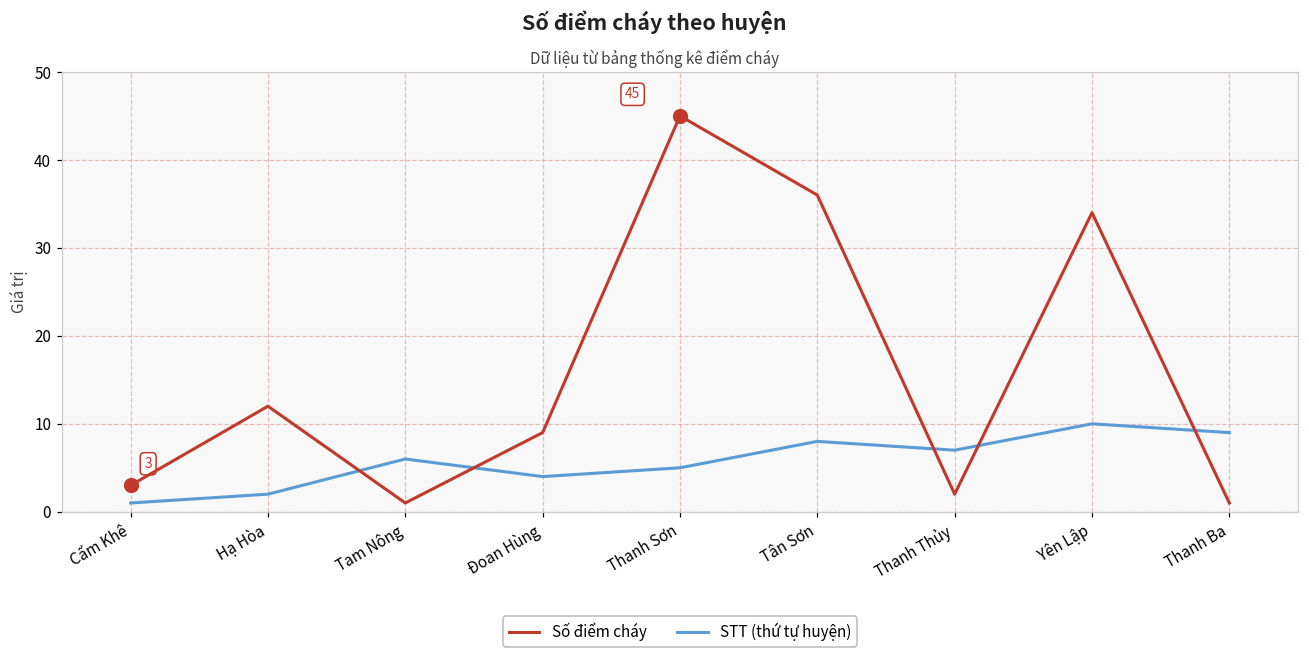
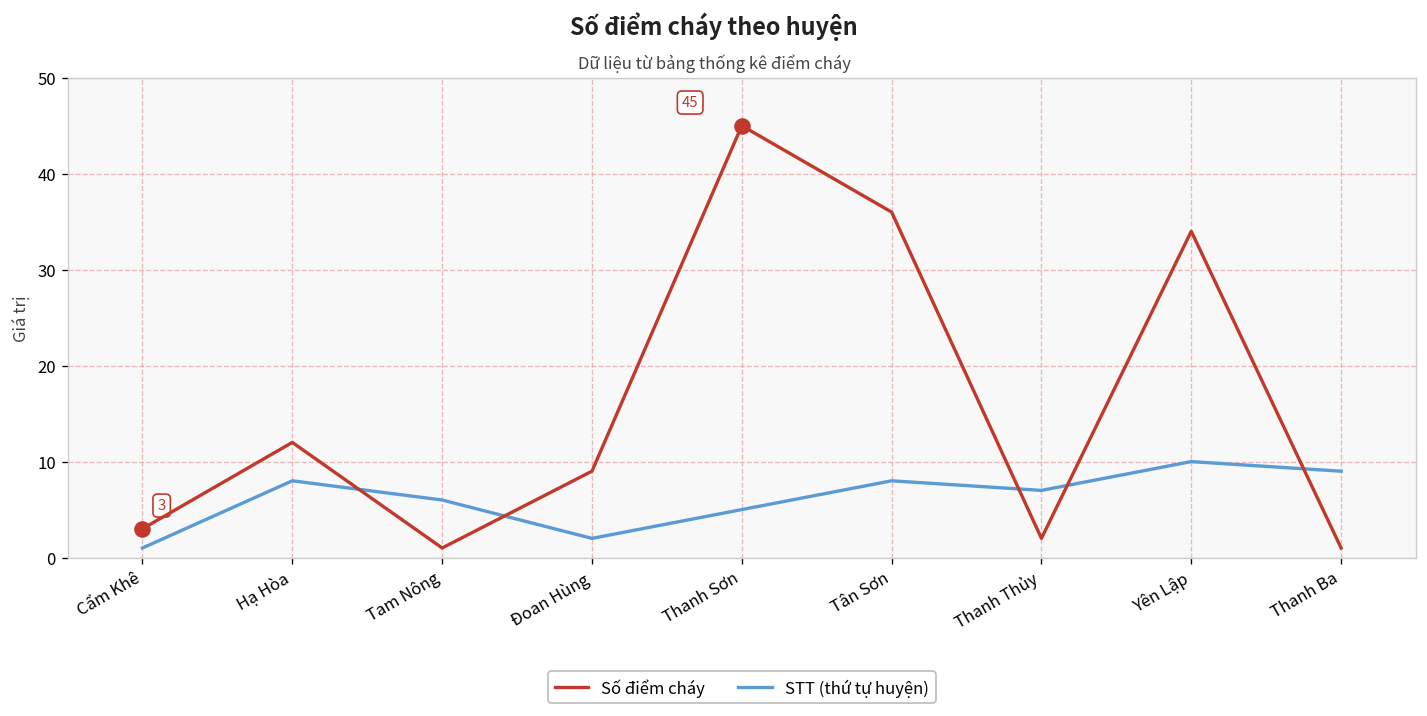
STT (thứ tự huyện), Hạ Hòa: 2 -> 8
STT (thứ tự huyện), Đoan Hùng: 4 -> 2
